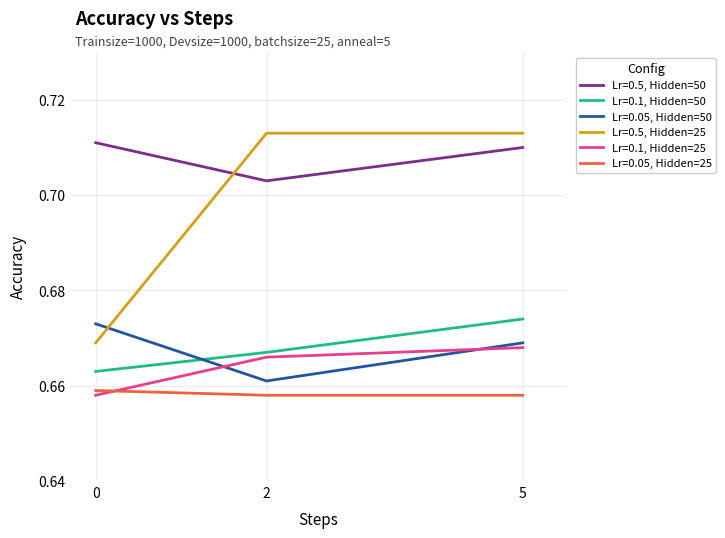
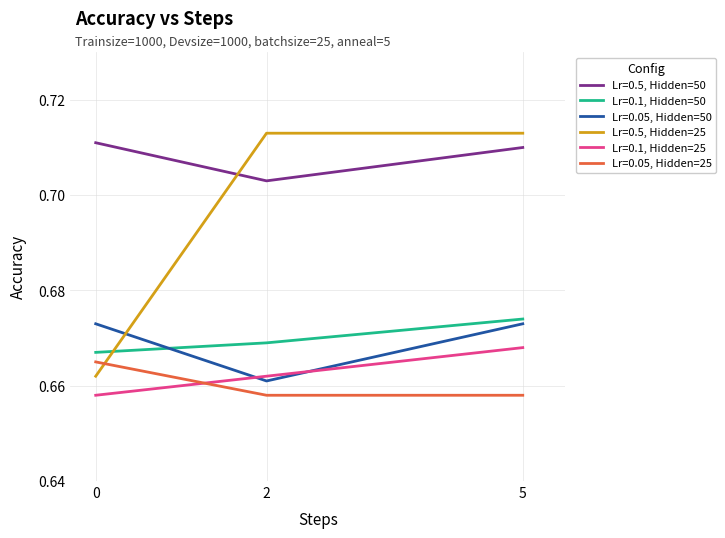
Lr=0.1, Hidden=50, 0: 0.663 -> 0.667
Lr=0.5, Hidden=25, 0: 0.669 -> 0.662
Lr=0.05, Hidden=25, 0: 0.659 -> 0.665
Lr=0.1, Hidden=50, 2: 0.667 -> 0.669
Lr=0.1, Hidden=25, 2: 0.666 -> 0.662
Lr=0.05, Hidden=50, 5: 0.669 -> 0.673
